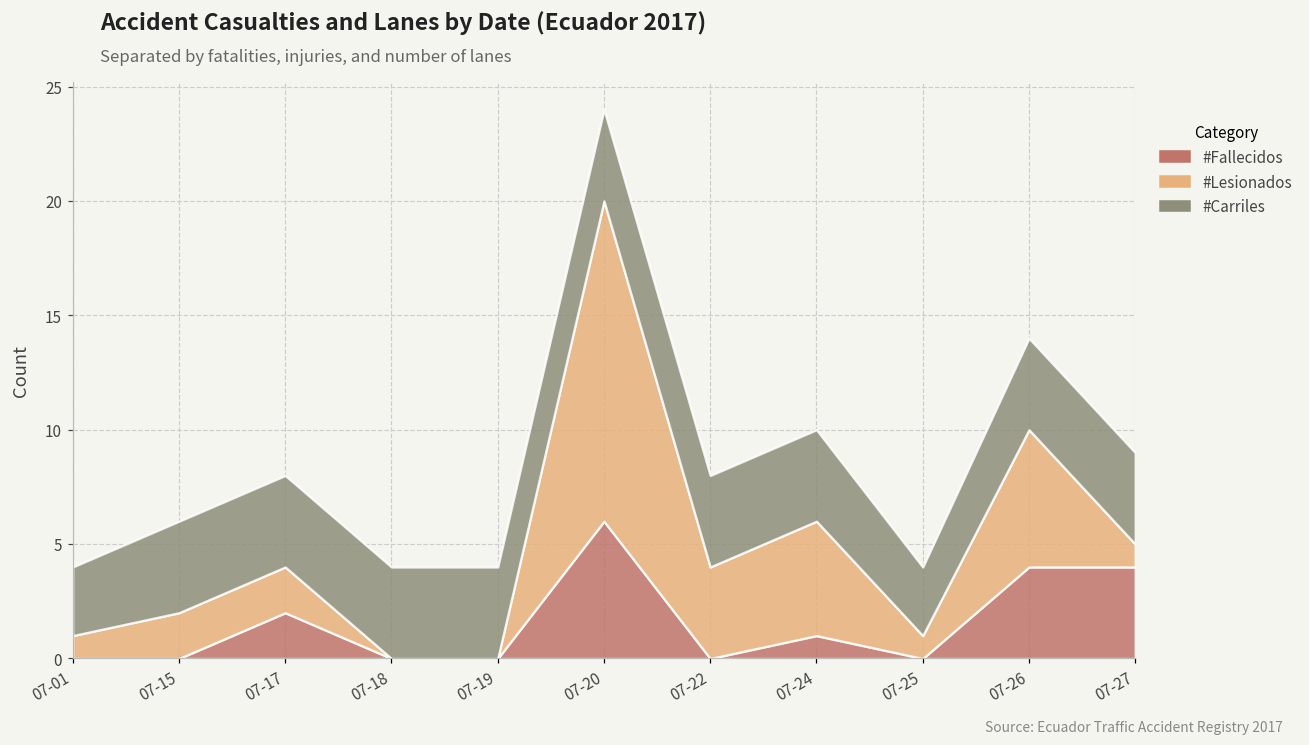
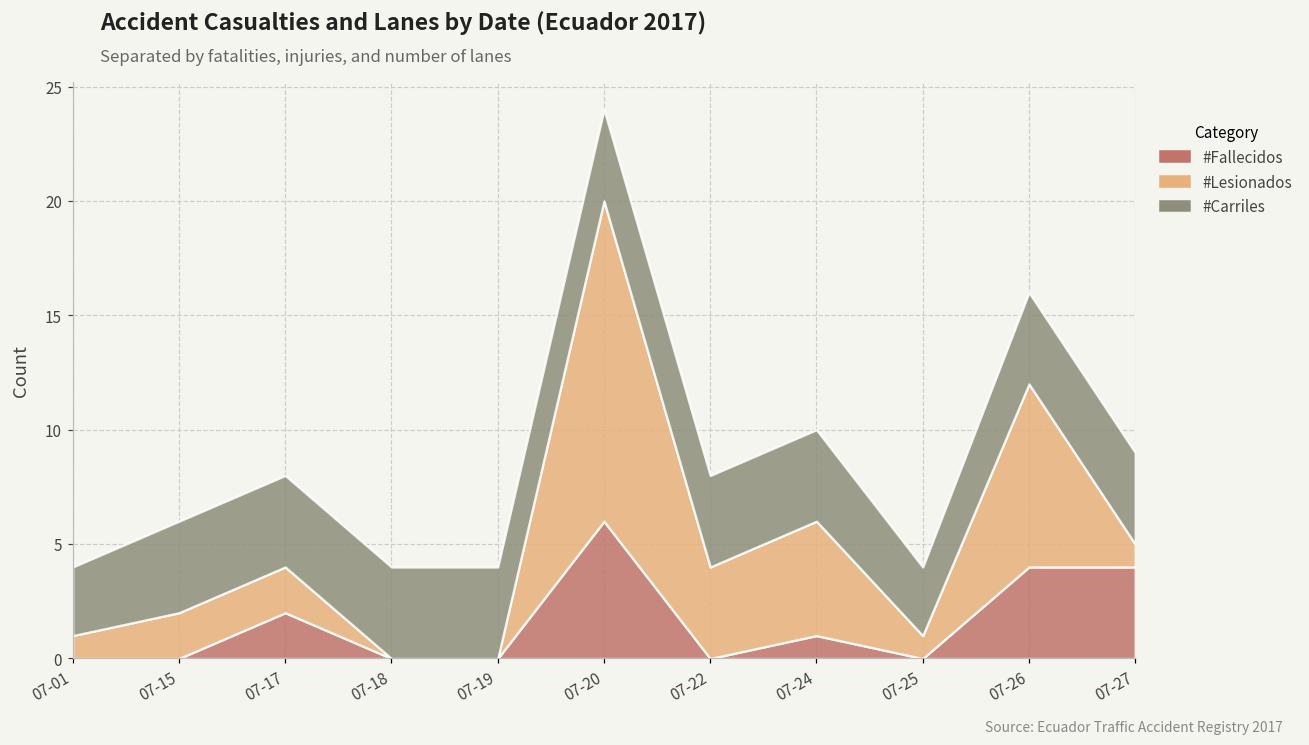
#Lesionados, 07-26: 6 -> 8
